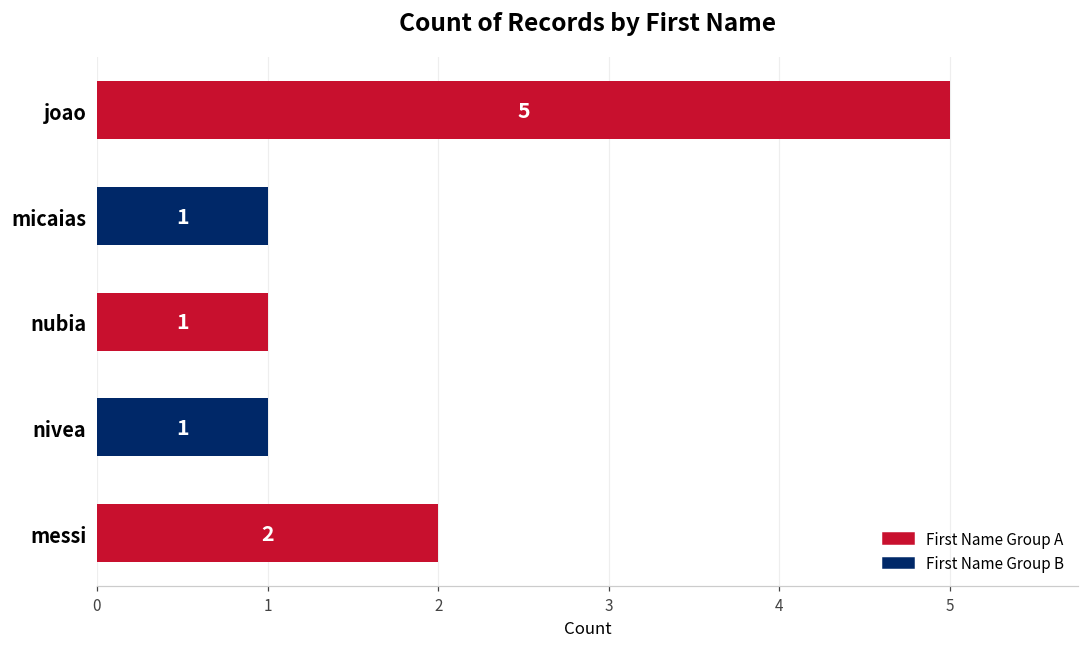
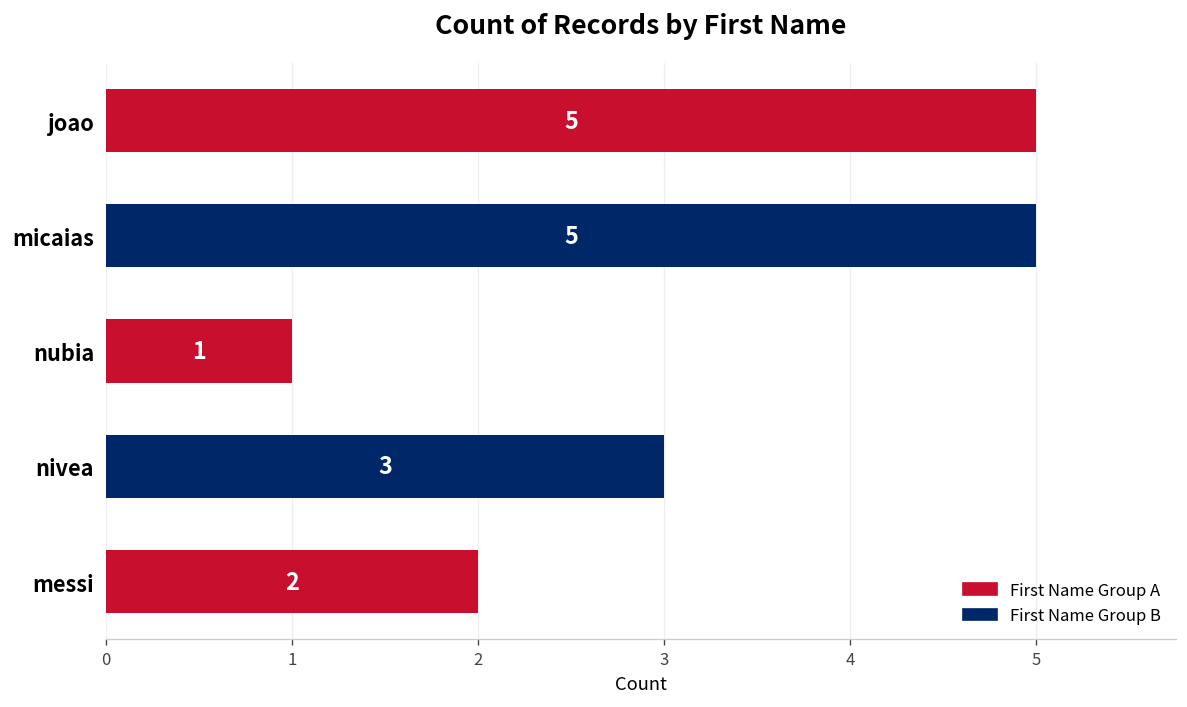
micaias: 1 -> 5
nivea: 1 -> 3
